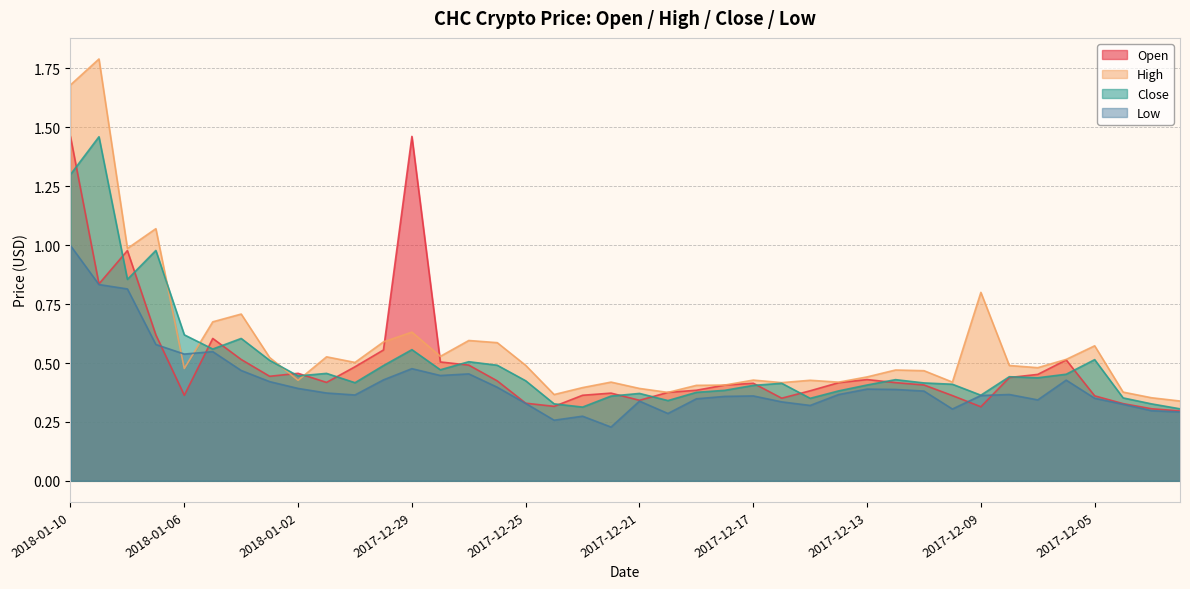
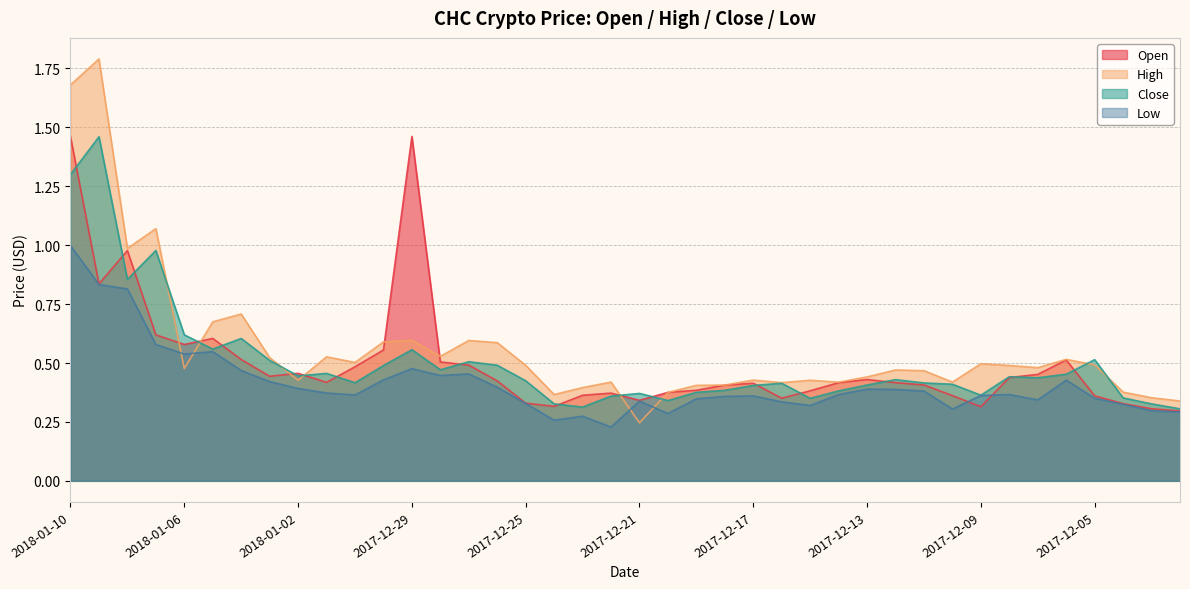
Open, 2018-01-06: 0.36 -> 0.58
High, 2017-12-29: 0.63 -> 0.60
High, 2017-12-21: 0.39 -> 0.25
High, 2017-12-09: 0.80 -> 0.50
High, 2017-12-05: 0.57 -> 0.49
